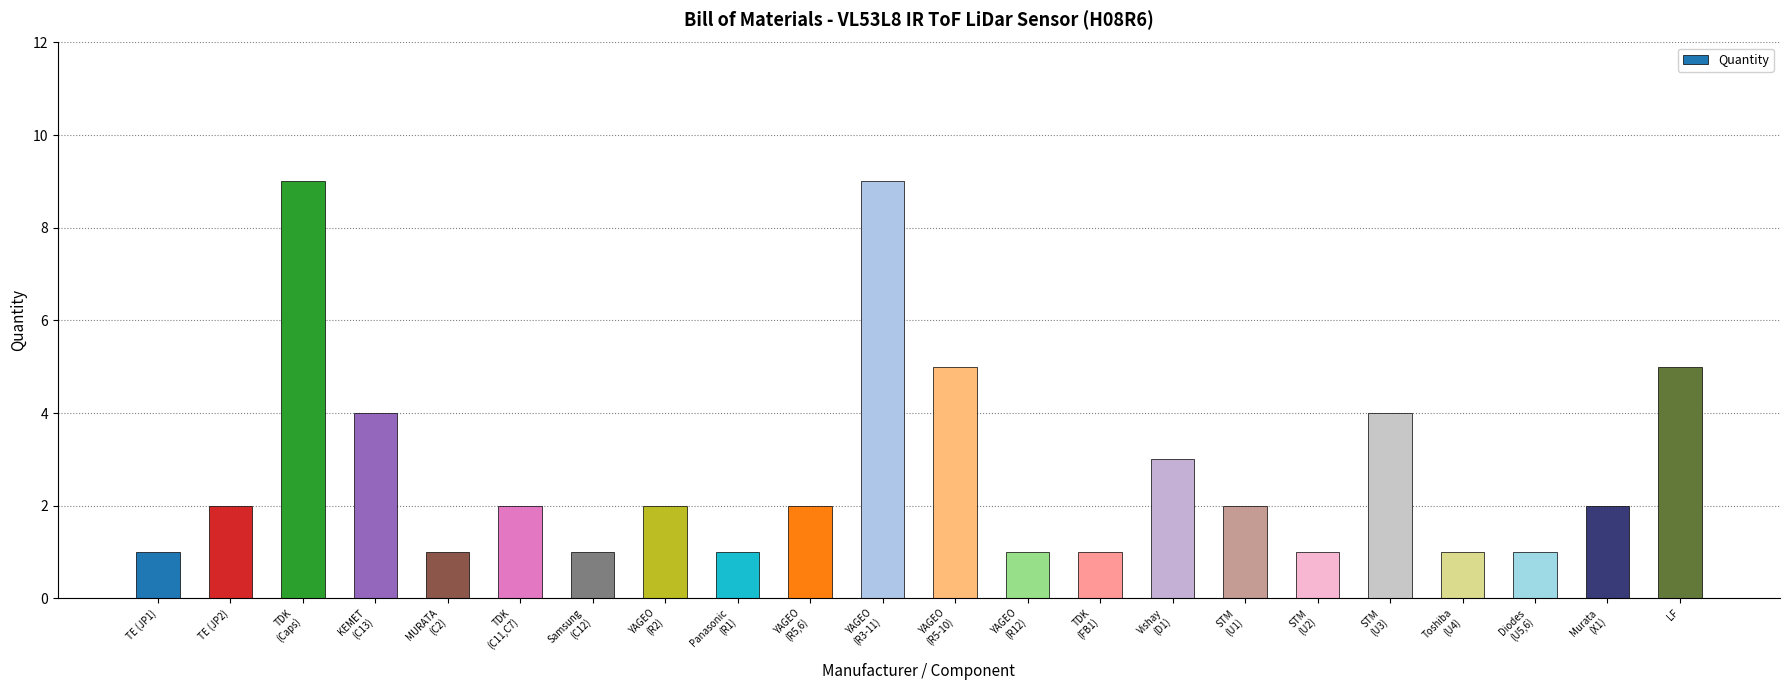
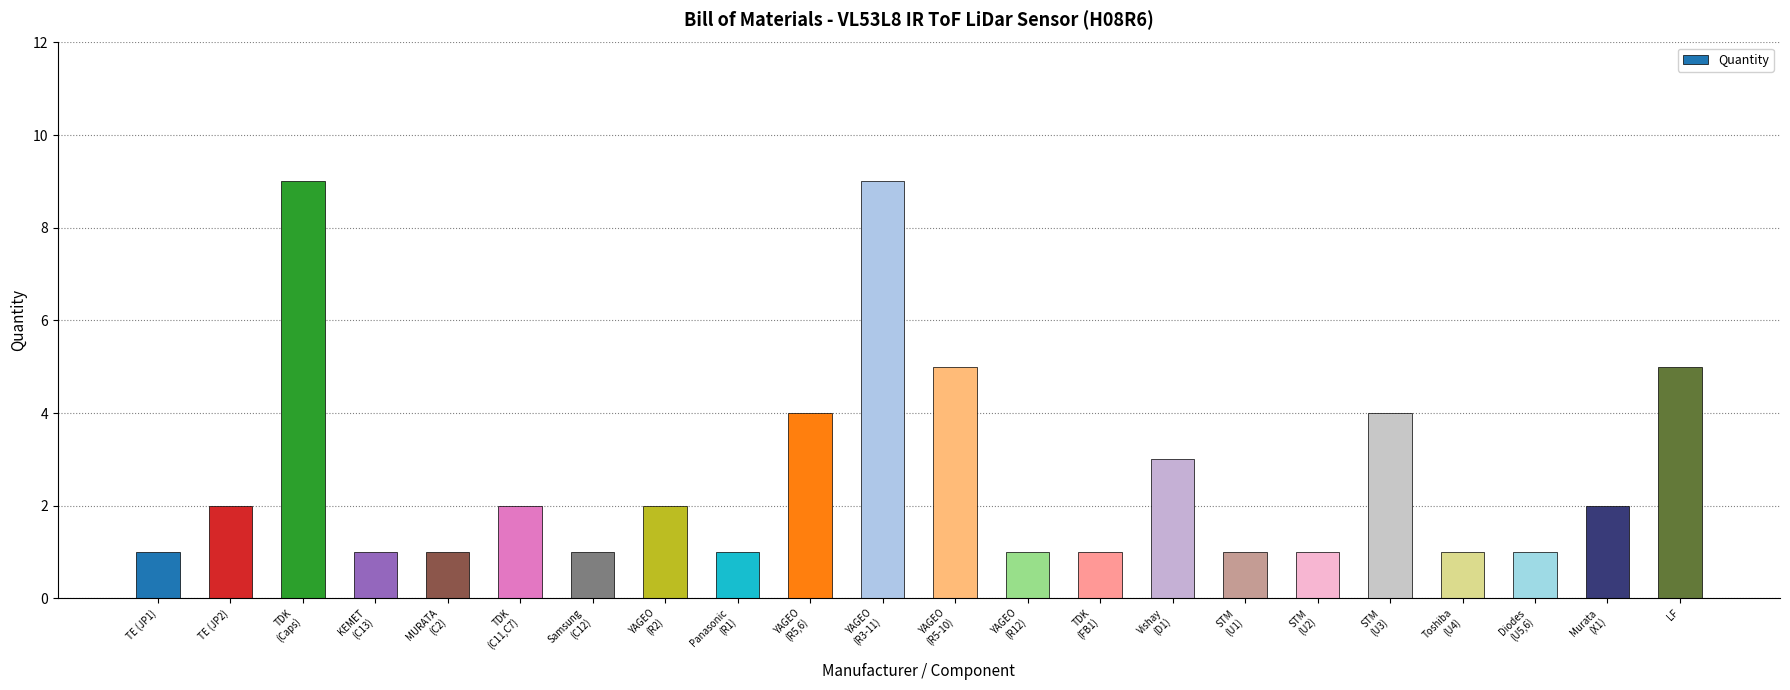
KEMET (C13): 4 -> 1
YAGEO (R5,6): 2 -> 4
STM (U1): 2 -> 1
